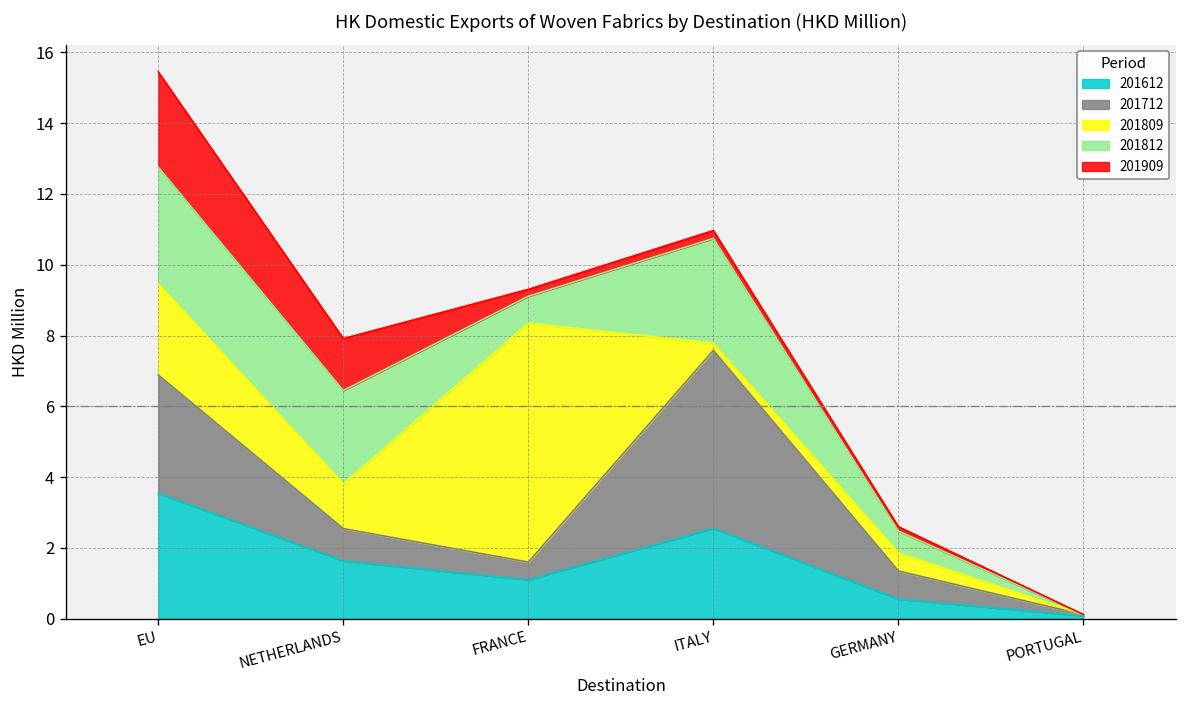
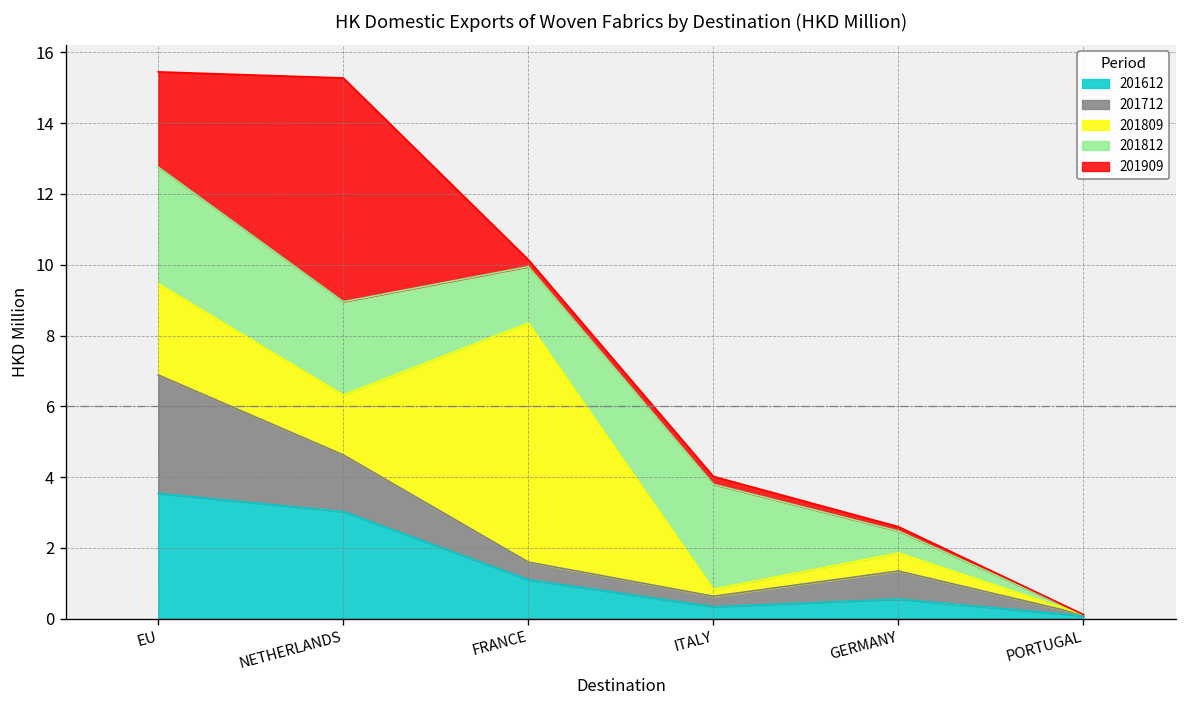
201612, NETHERLANDS: 1.6 -> 3.0
201712, NETHERLANDS: 0.9 -> 1.6
201809, NETHERLANDS: 1.3 -> 1.7
201909, NETHERLANDS: 1.5 -> 6.3
201812, FRANCE: 0.8 -> 1.6
201612, ITALY: 2.5 -> 0.3
201712, ITALY: 5.0 -> 0.3
